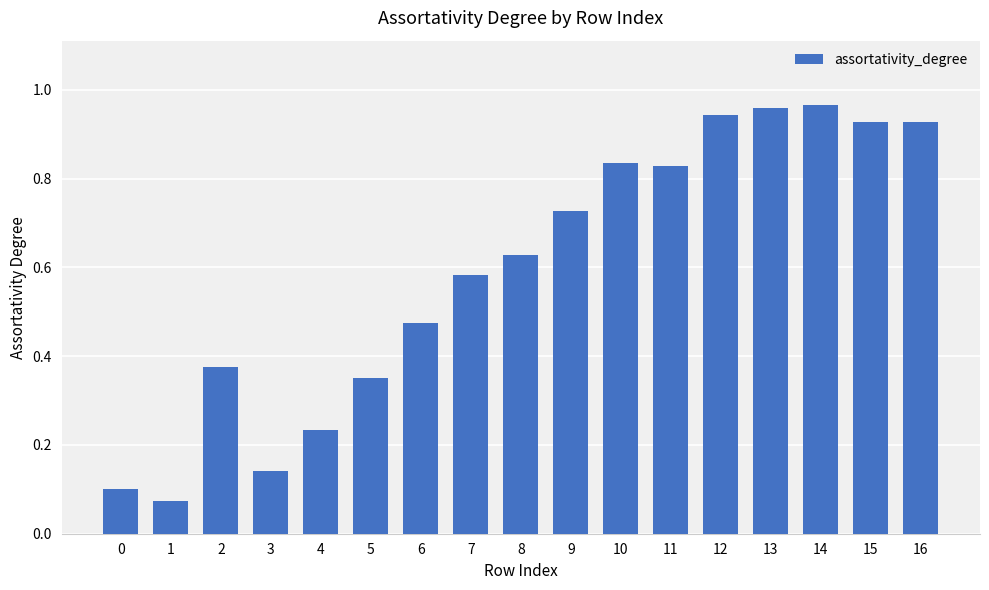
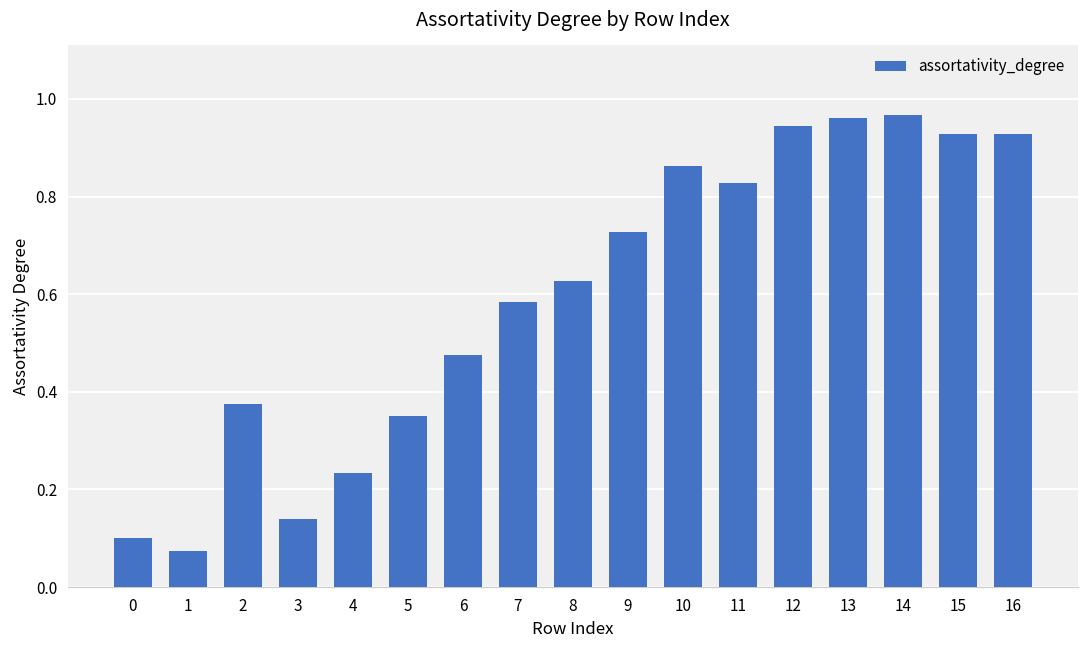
10: 0.84 -> 0.86
